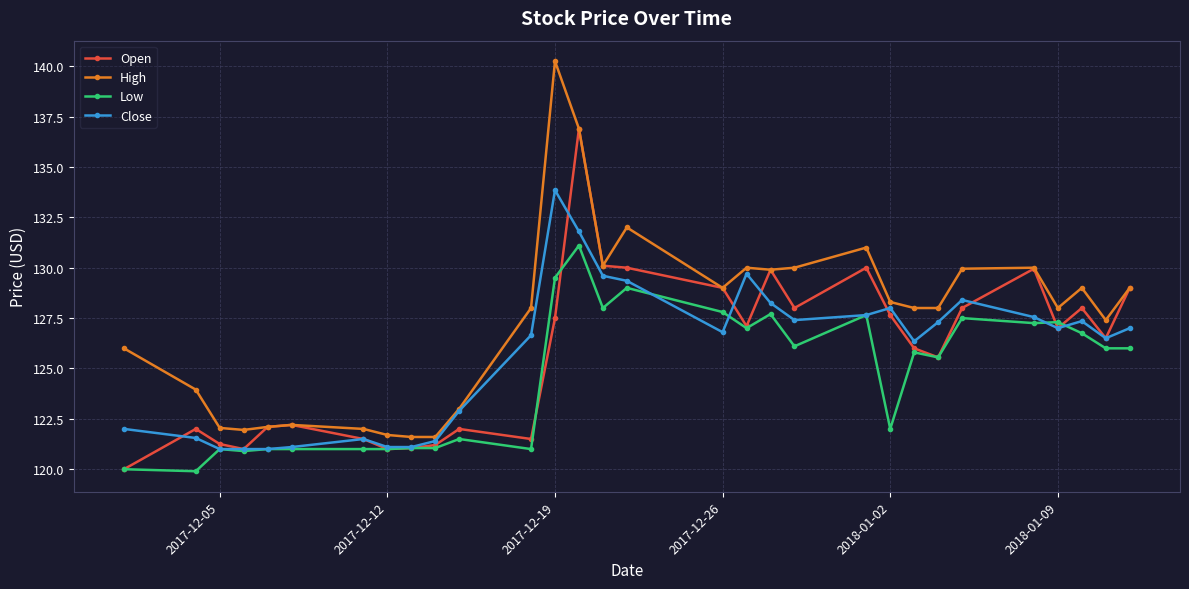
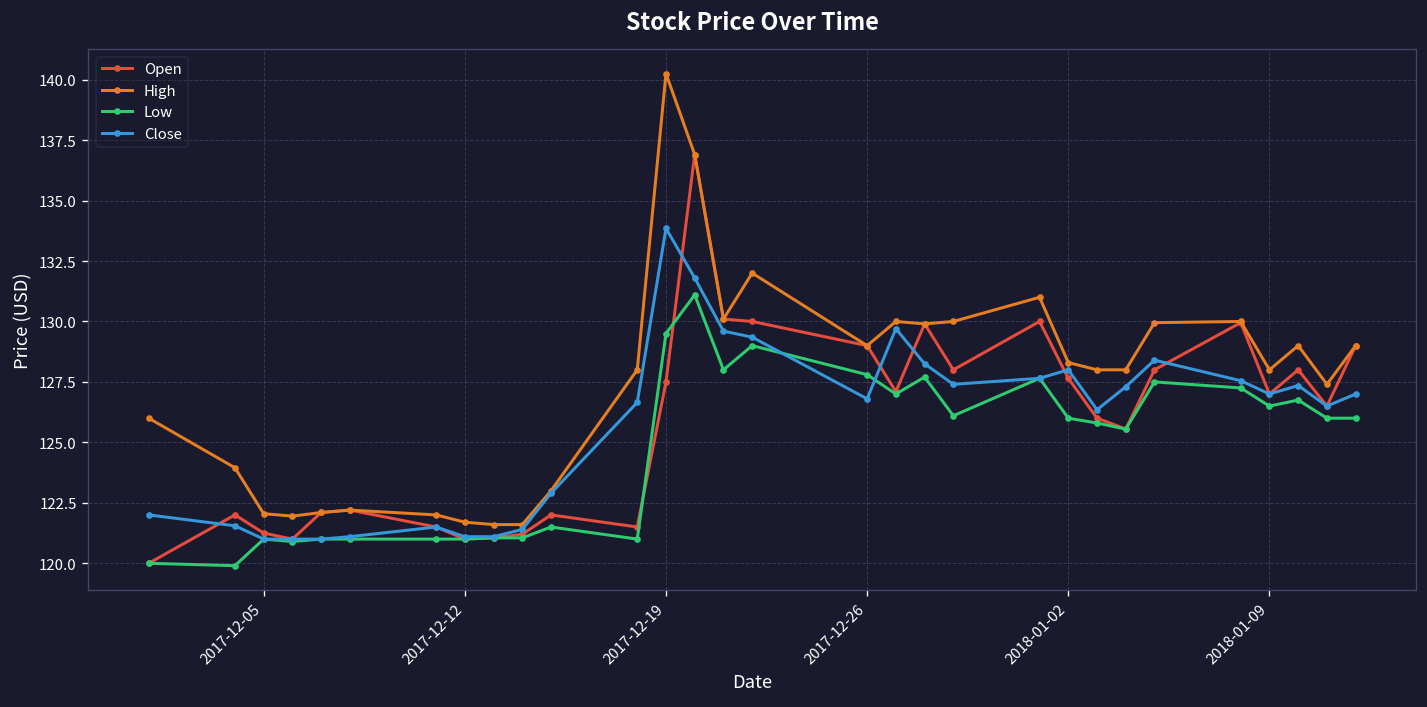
Low, 2018-01-02: 122 -> 126
Low, 2018-01-09: 127.3 -> 126.5
